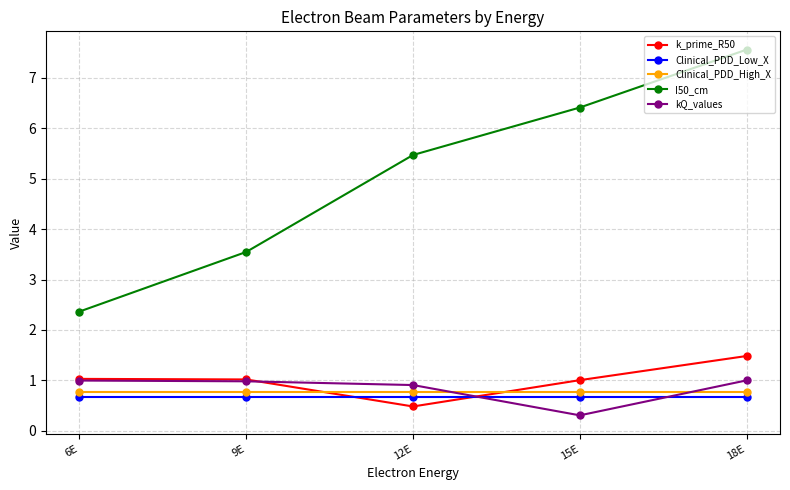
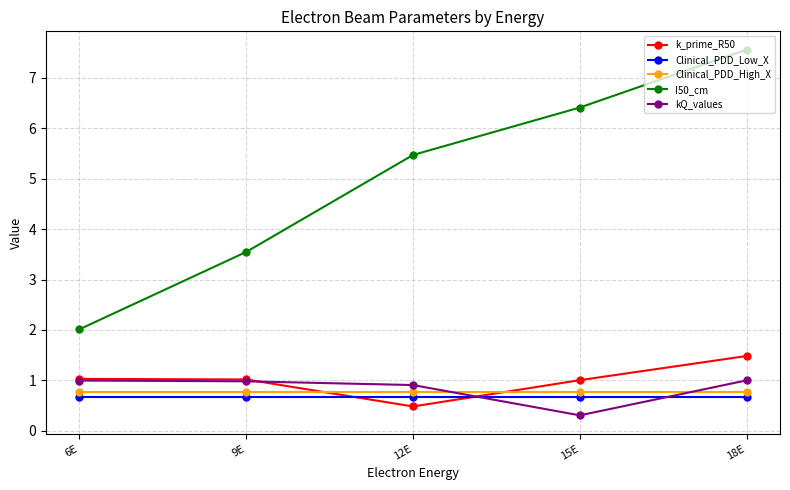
I50_cm, 6E: 2.4 -> 2.0
